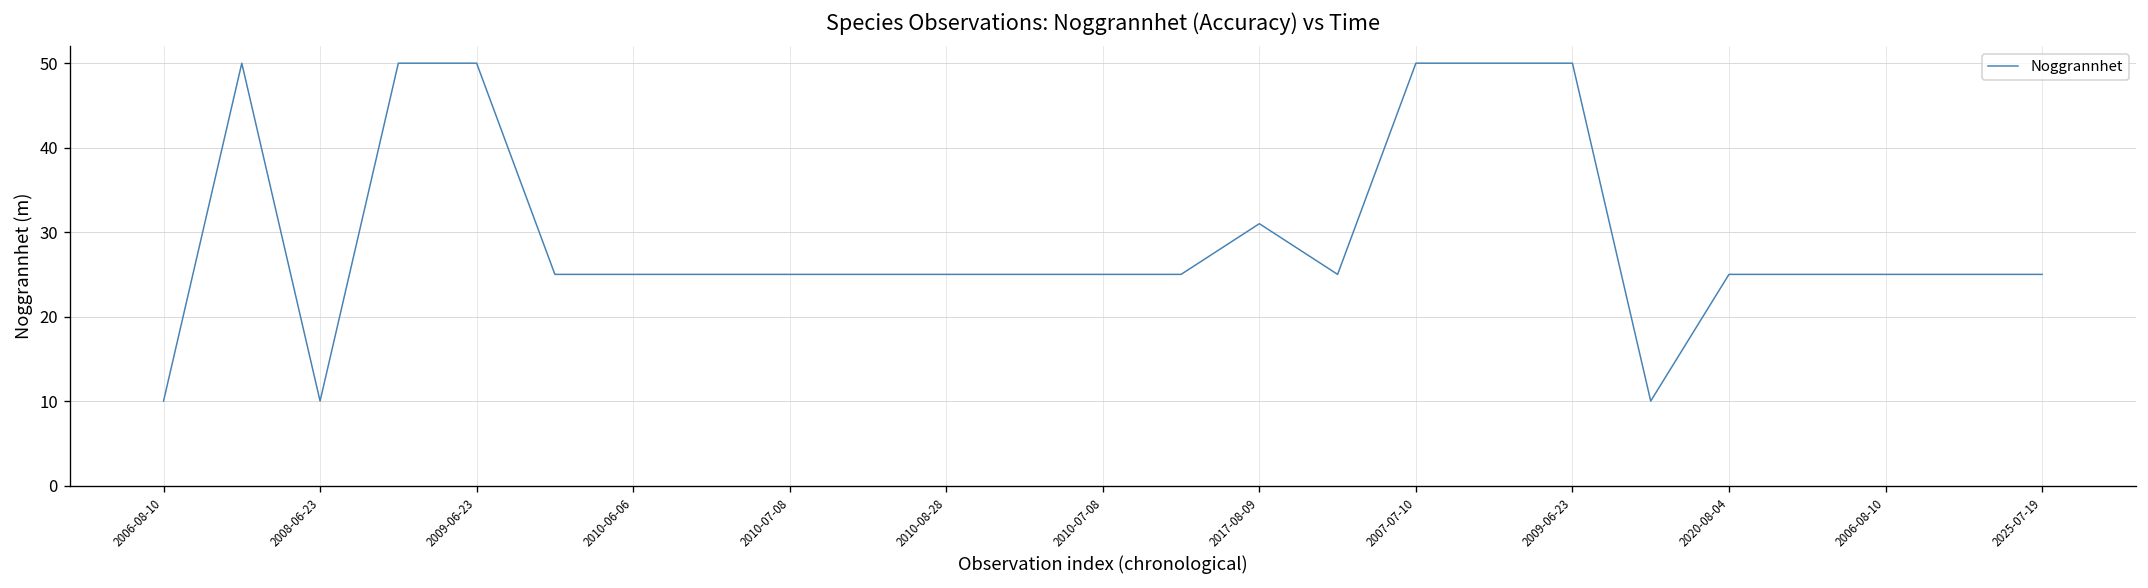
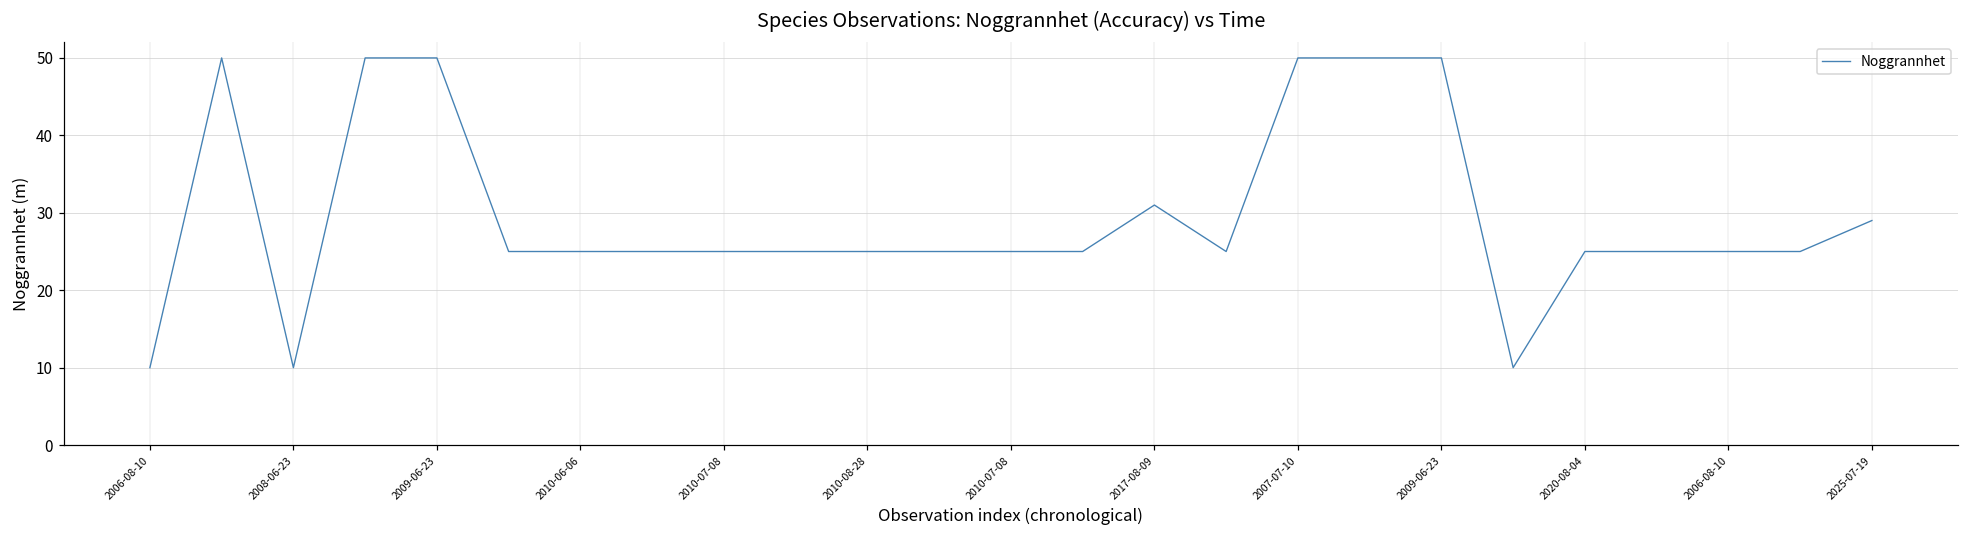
2025-07-19: 25 -> 29
